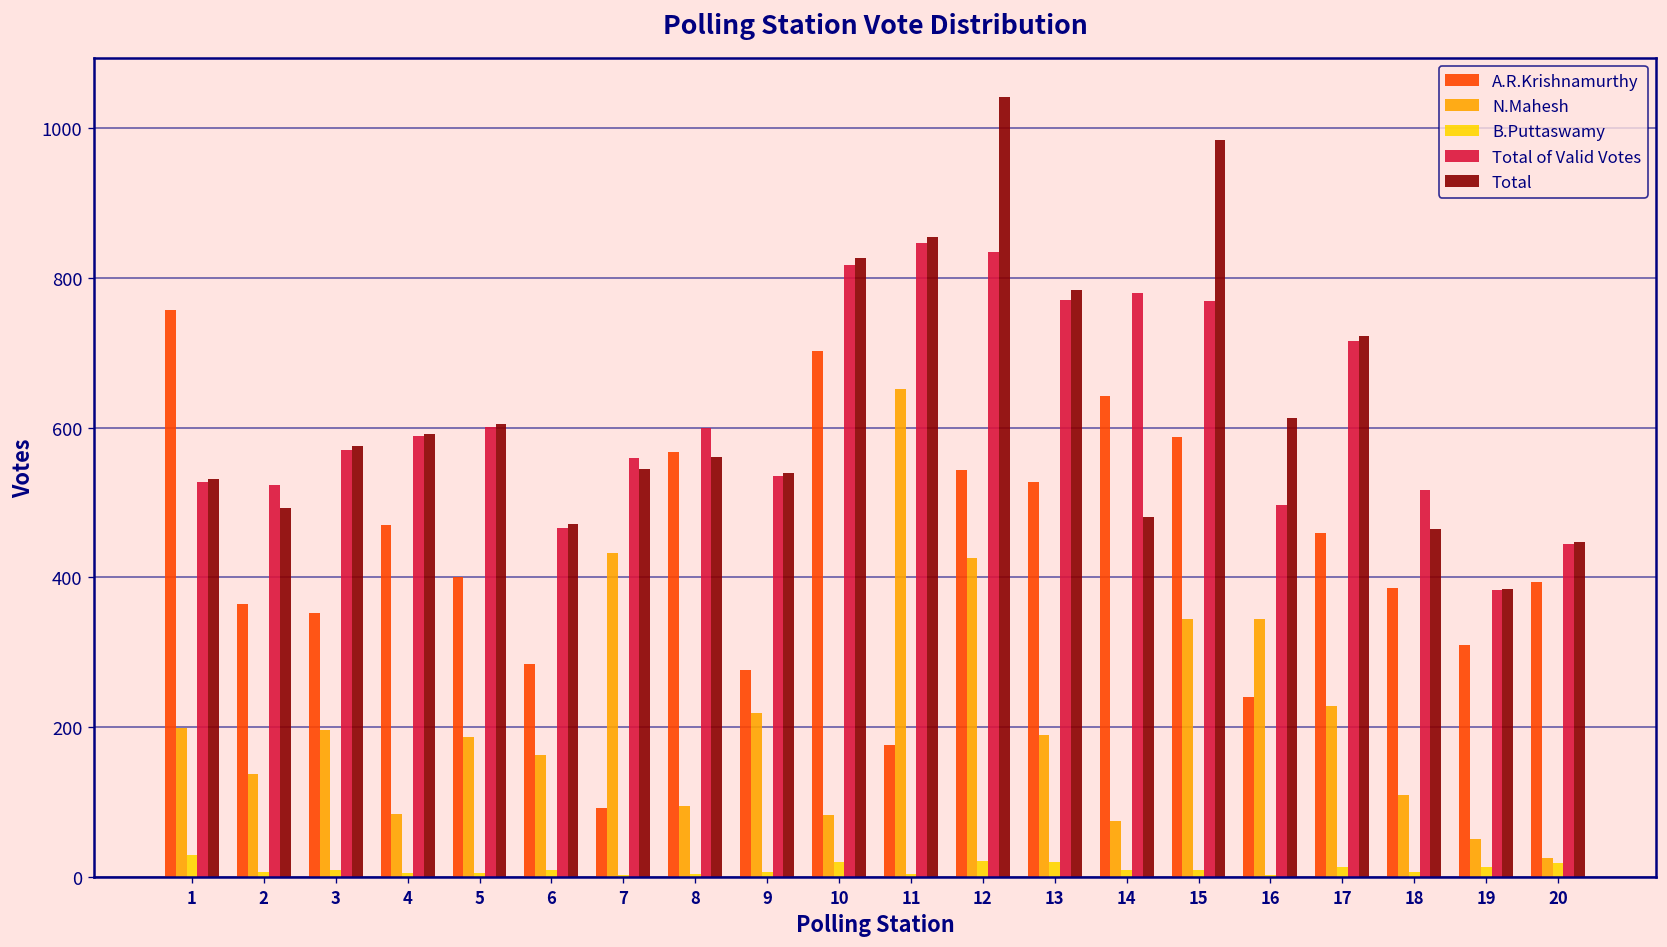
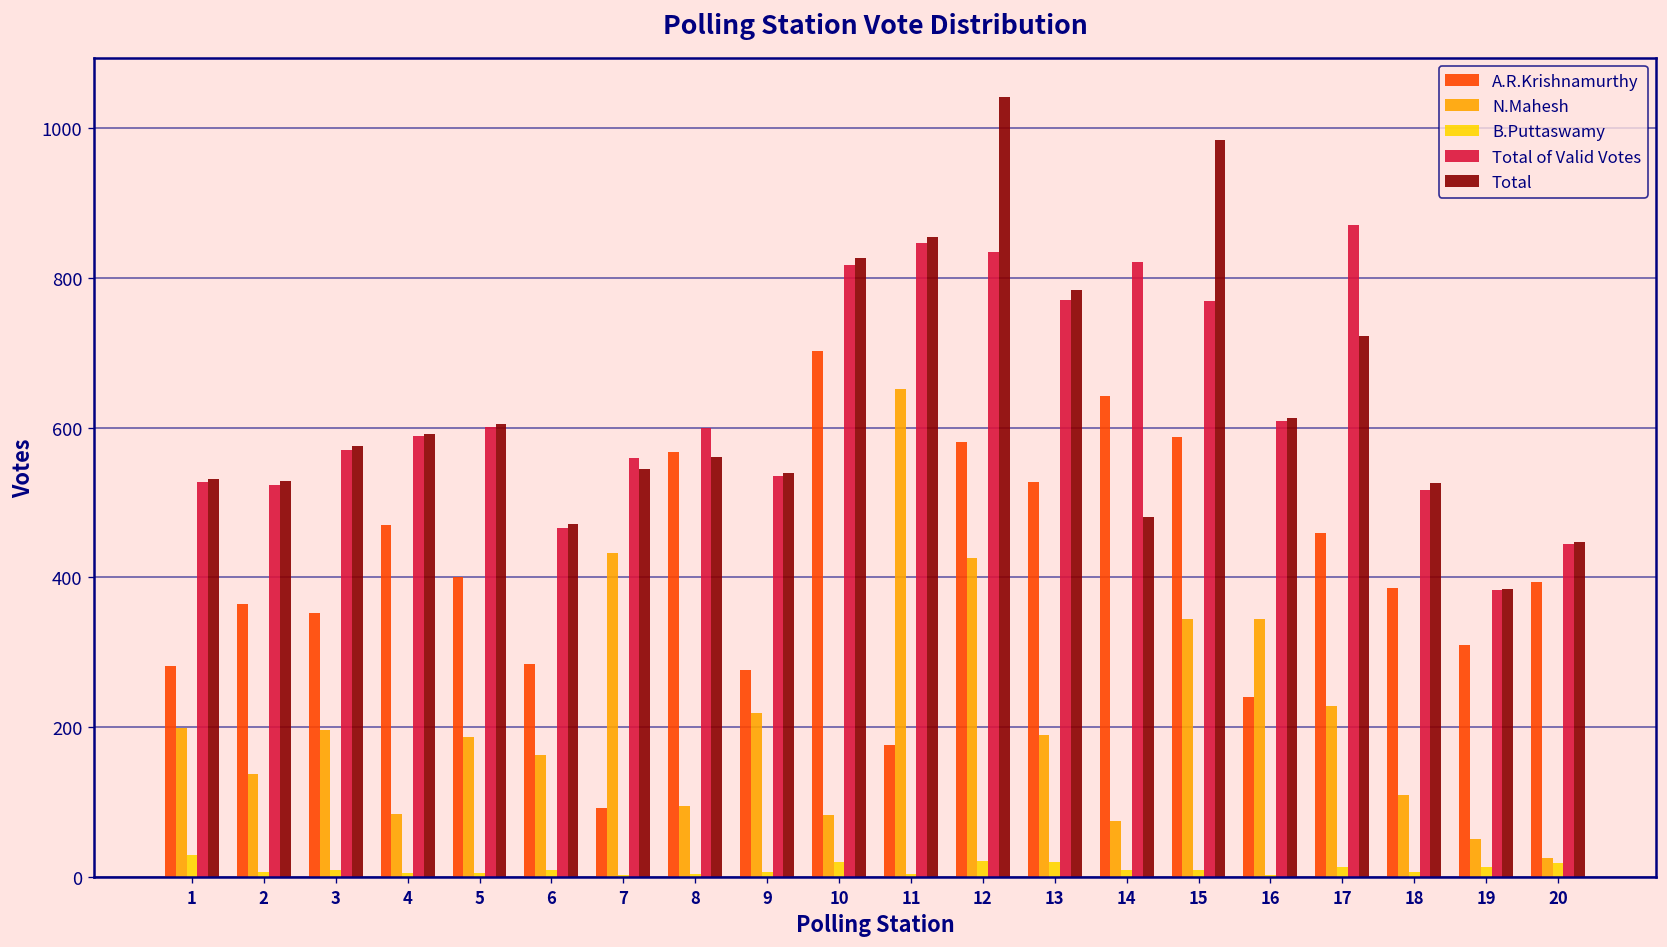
A.R.Krishnamurthy, 1: 760 -> 280
Total, 2: 490 -> 530
A.R.Krishnamurthy, 12: 540 -> 580
Total of Valid Votes, 14: 780 -> 820
Total of Valid Votes, 16: 500 -> 610
Total of Valid Votes, 17: 720 -> 870
Total, 18: 470 -> 530
